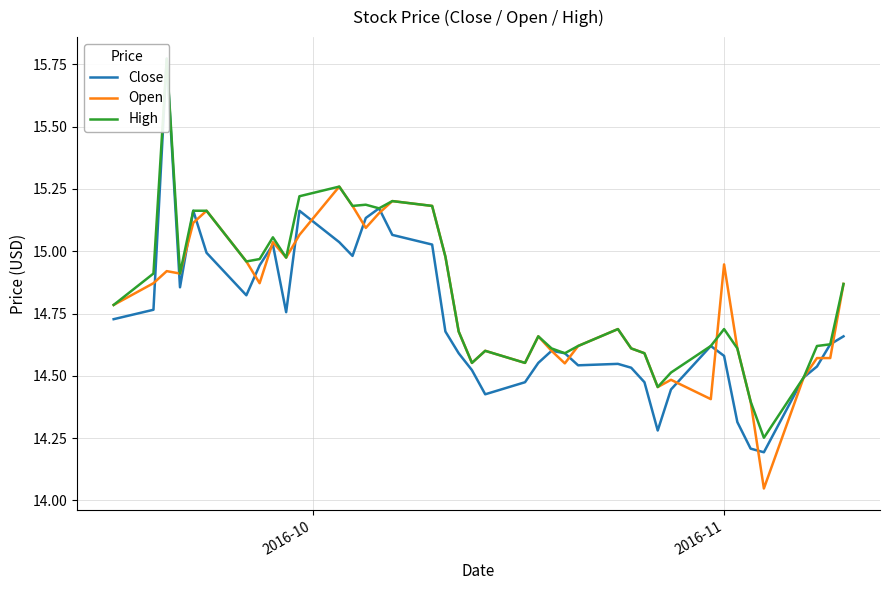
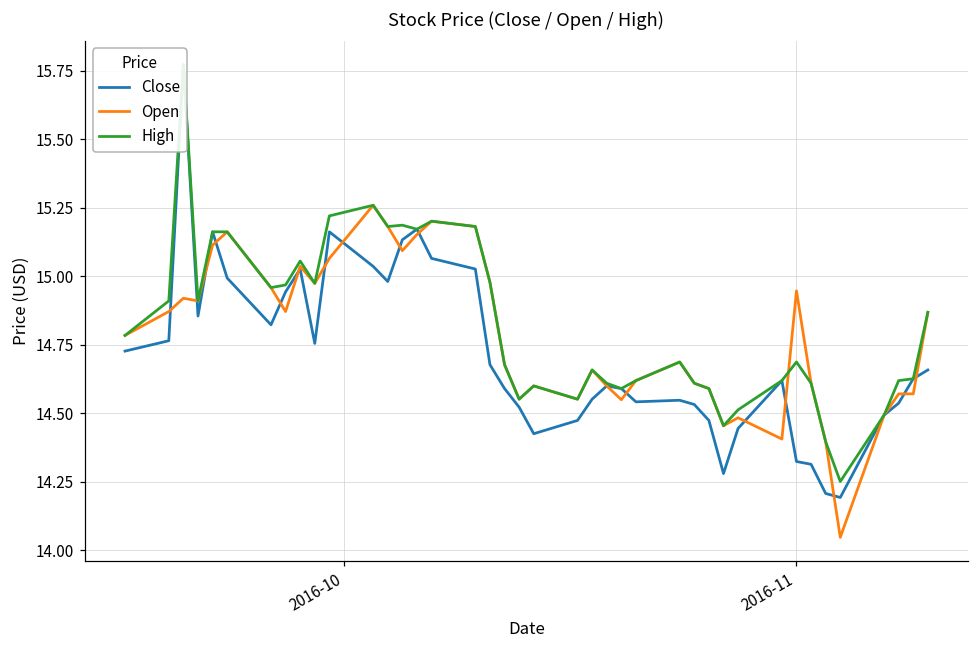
Close, 2016-11: 14.58 -> 14.32
